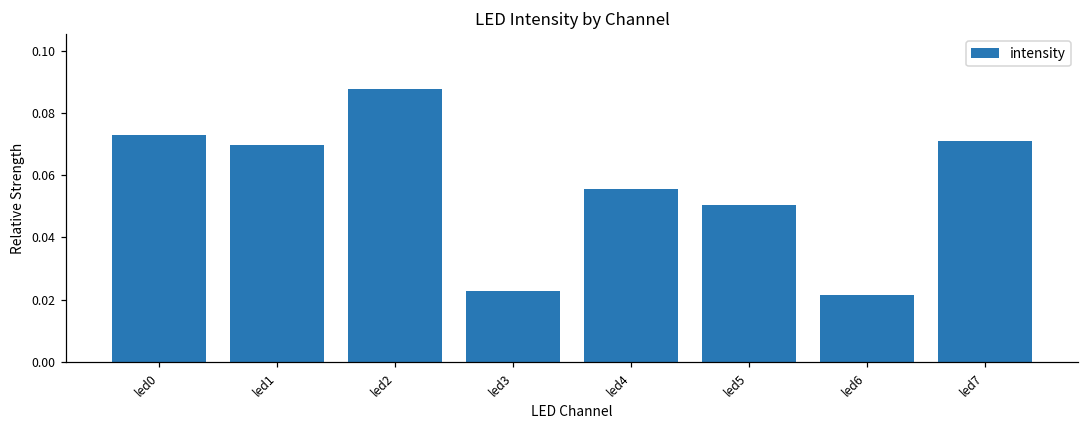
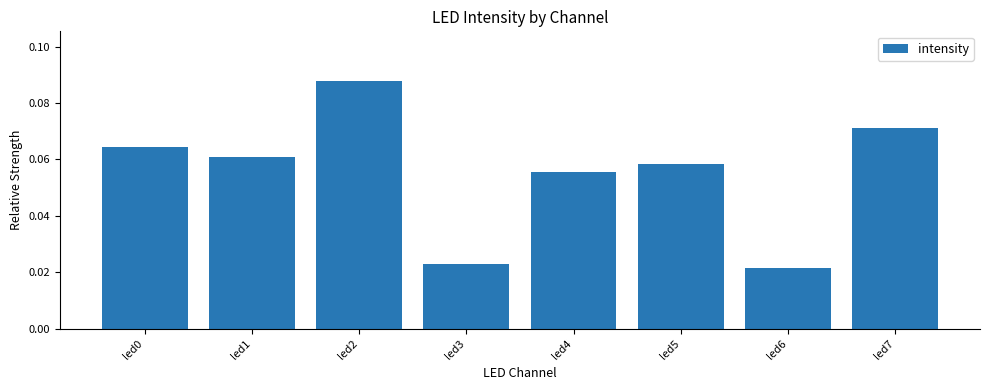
led0: 0.073 -> 0.064
led1: 0.070 -> 0.061
led5: 0.051 -> 0.058
